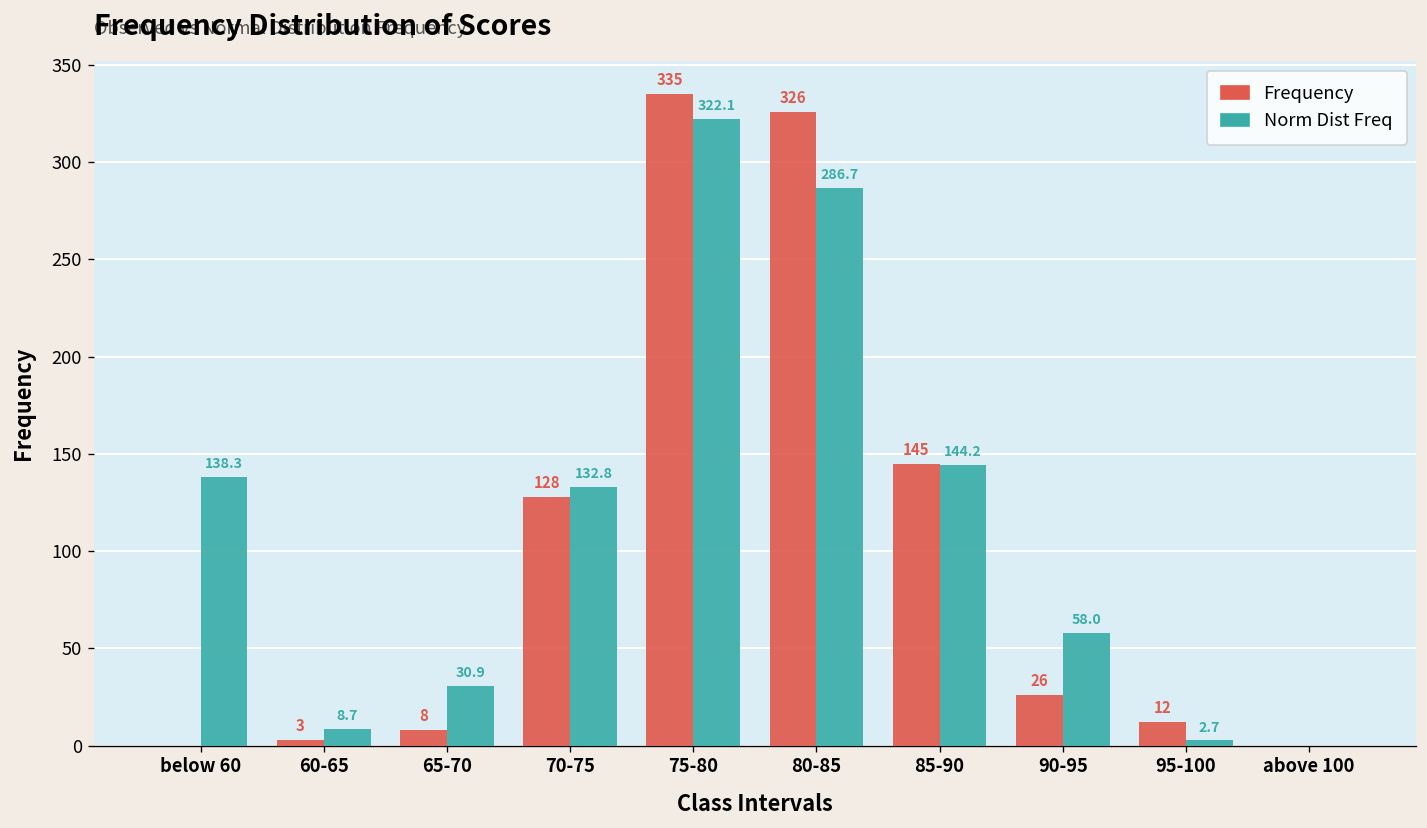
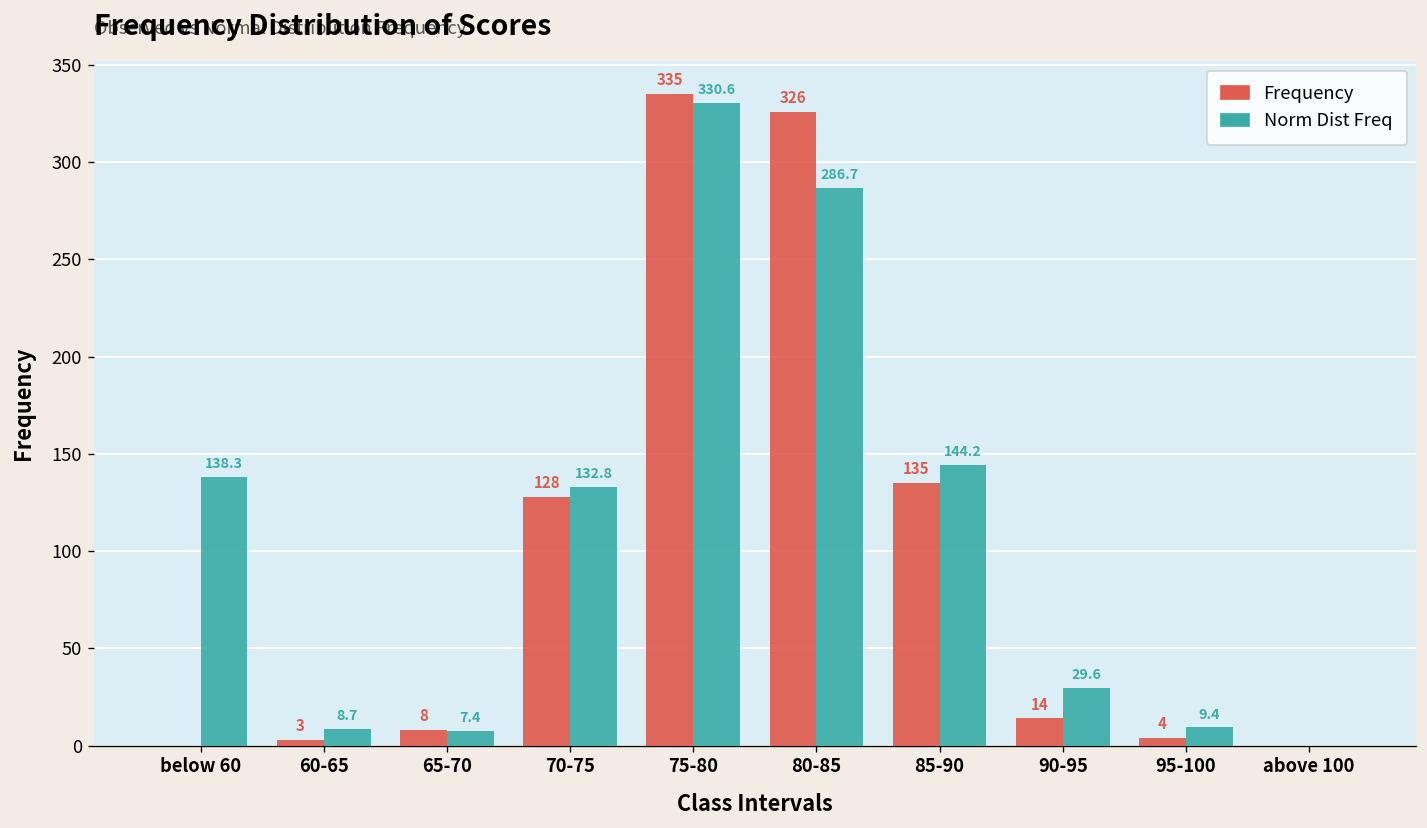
Norm Dist Freq, 65-70: 30.9 -> 7.4
Norm Dist Freq, 75-80: 322.1 -> 330.6
Frequency, 85-90: 145 -> 135
Frequency, 90-95: 26 -> 14
Norm Dist Freq, 90-95: 58.0 -> 29.6
Frequency, 95-100: 12 -> 4
Norm Dist Freq, 95-100: 2.7 -> 9.4
